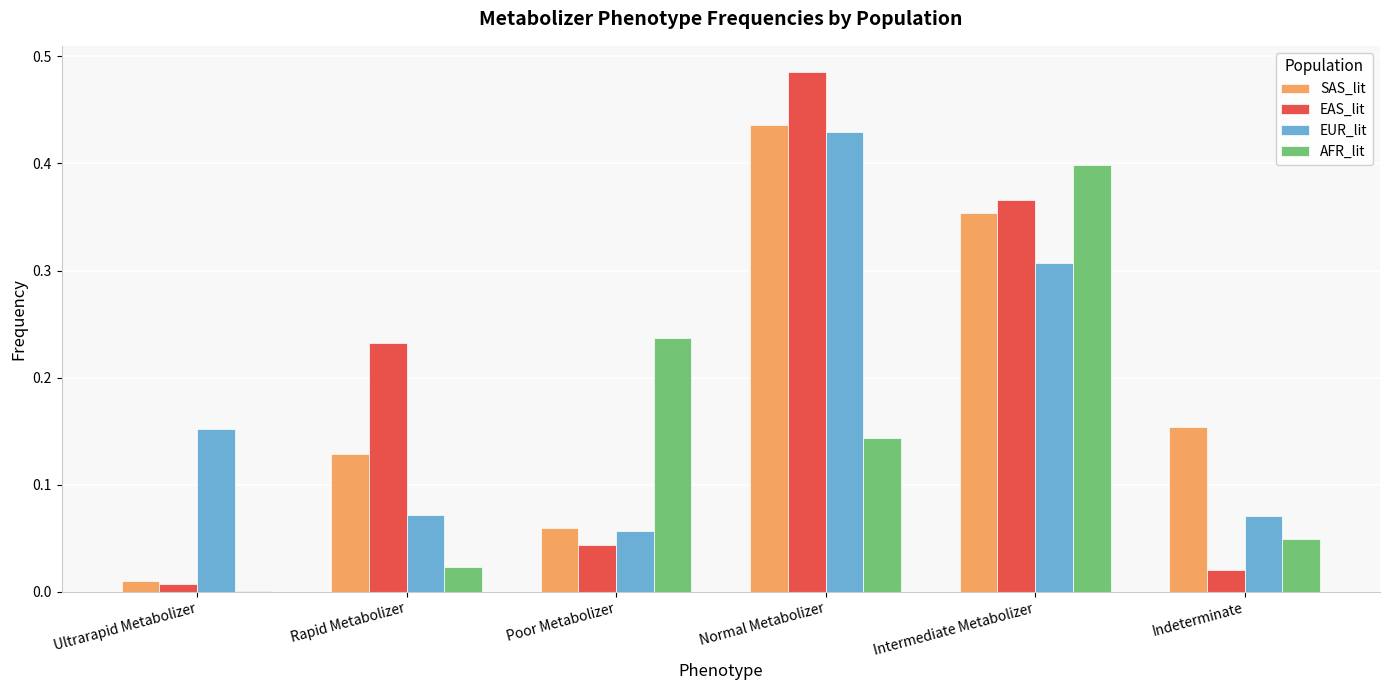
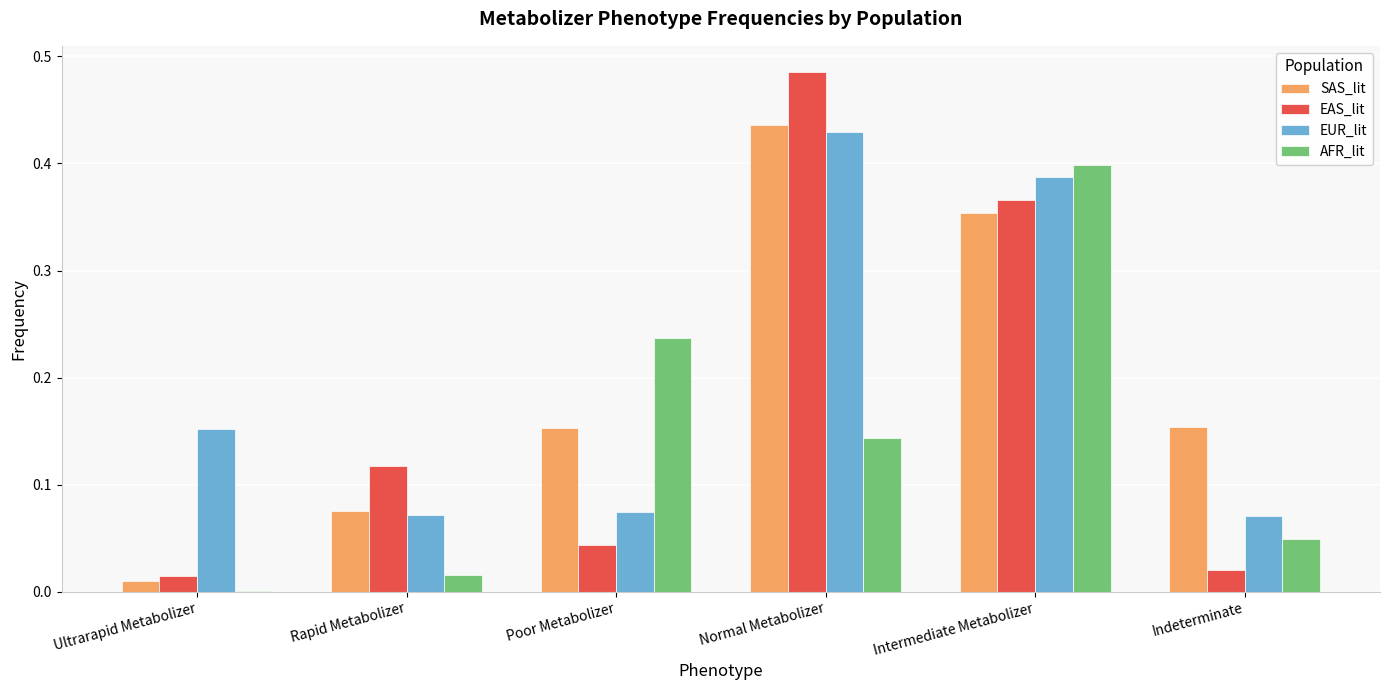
EAS_lit, Ultrarapid Metabolizer: 0.007 -> 0.015
SAS_lit, Rapid Metabolizer: 0.129 -> 0.075
EAS_lit, Rapid Metabolizer: 0.232 -> 0.117
AFR_lit, Rapid Metabolizer: 0.023 -> 0.016
SAS_lit, Poor Metabolizer: 0.060 -> 0.153
EUR_lit, Poor Metabolizer: 0.056 -> 0.074
EUR_lit, Intermediate Metabolizer: 0.307 -> 0.387
